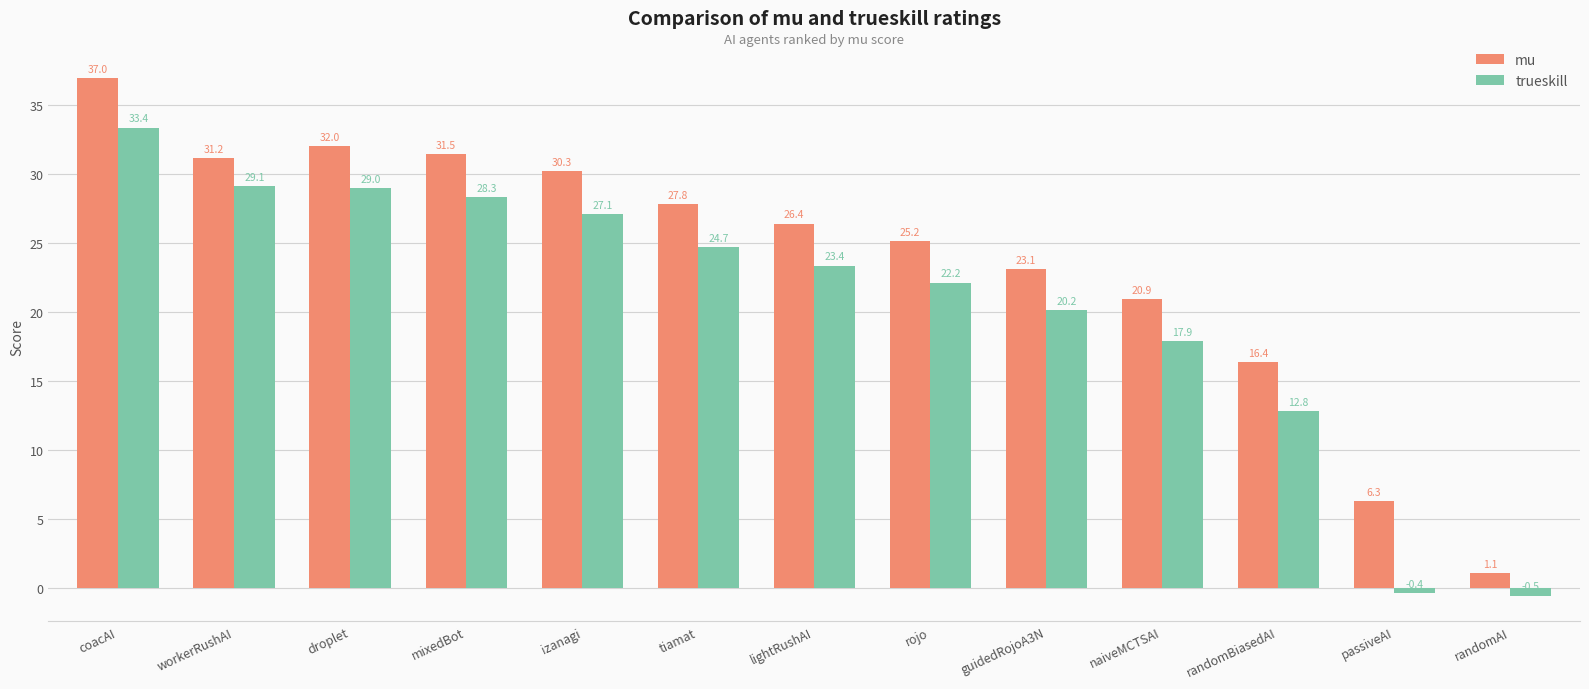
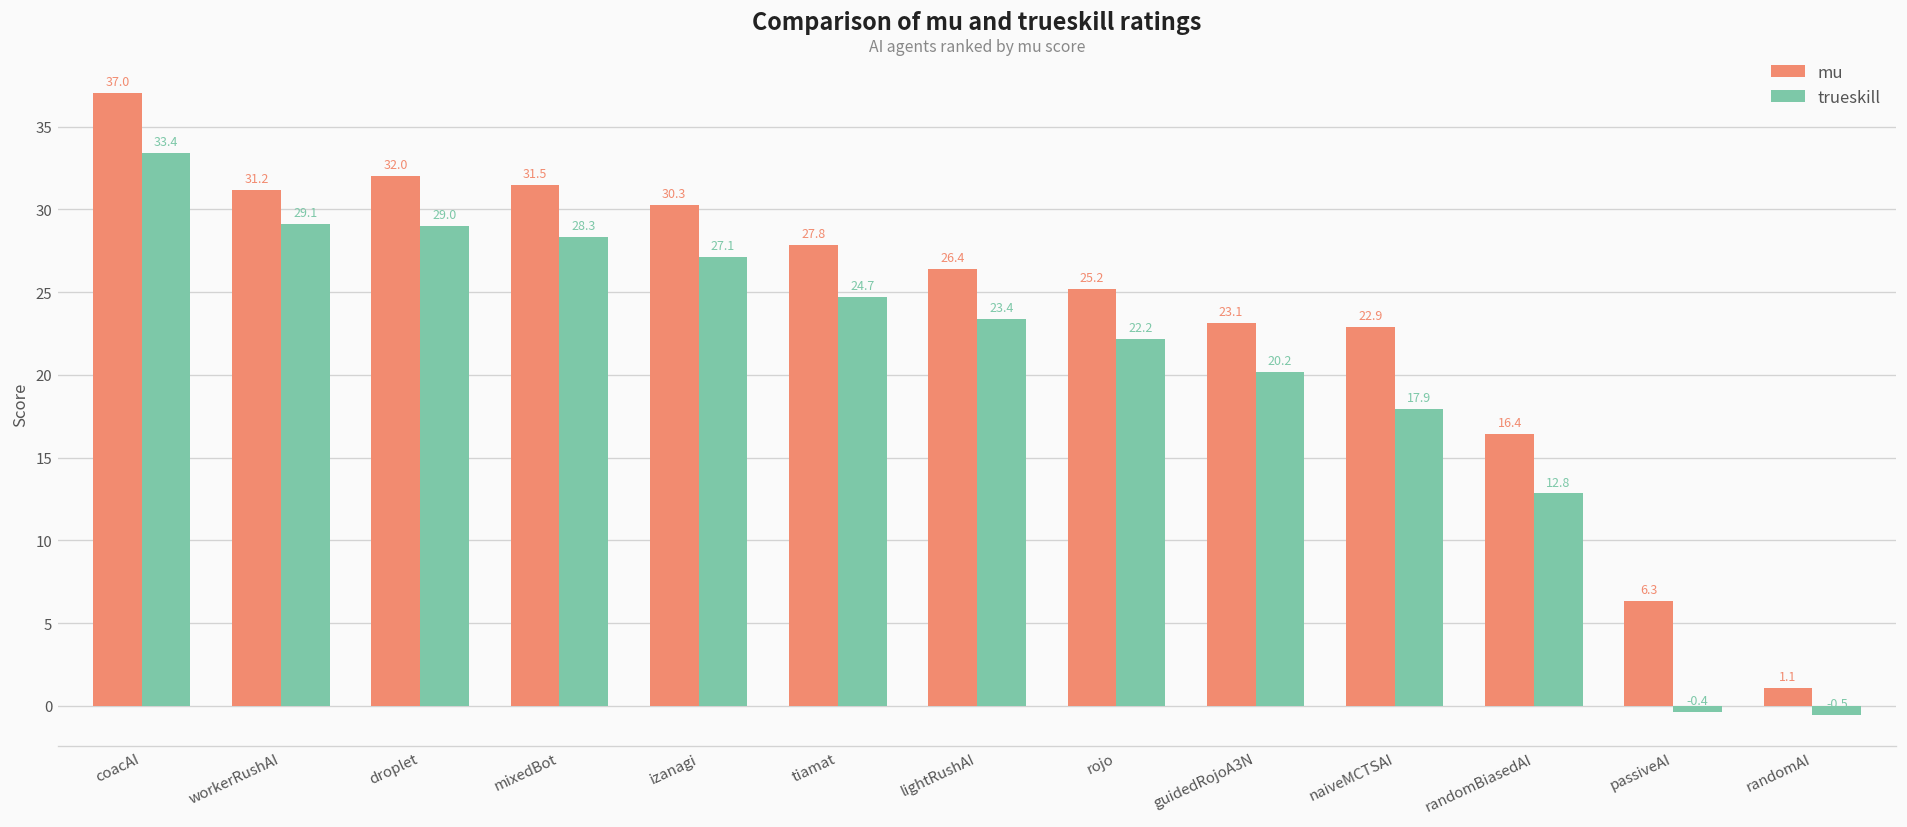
mu, naiveMCTSAI: 20.9 -> 22.9
